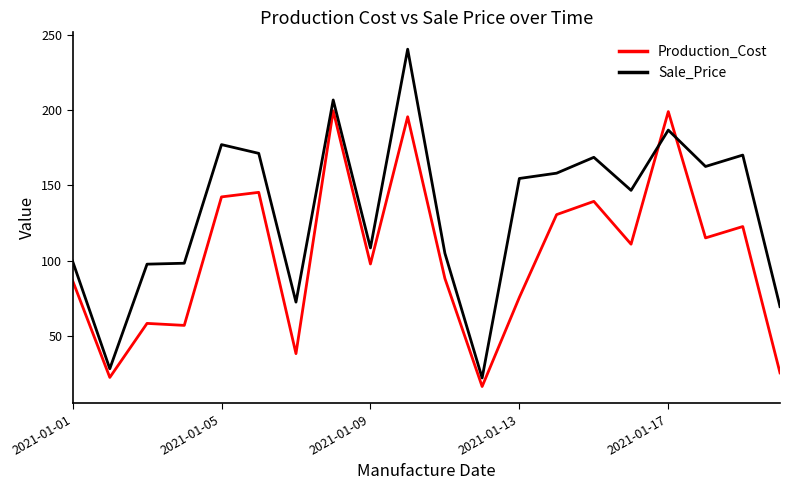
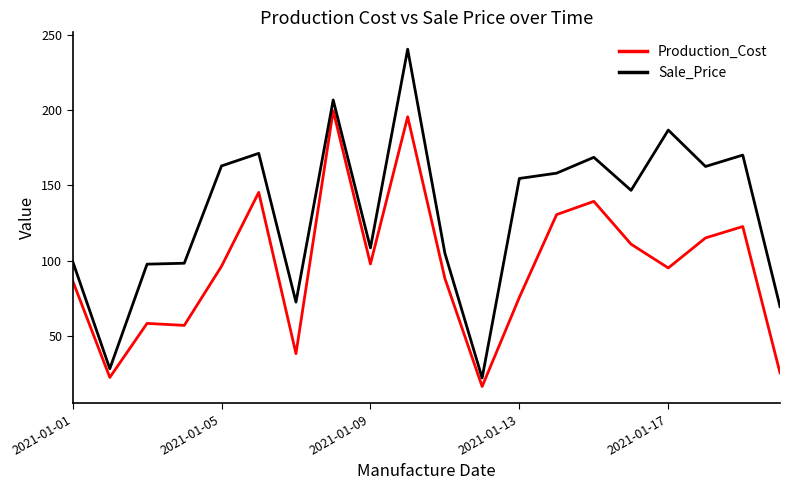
Production_Cost, 2021-01-05: 142 -> 96
Sale_Price, 2021-01-05: 177 -> 163
Production_Cost, 2021-01-17: 199 -> 95
